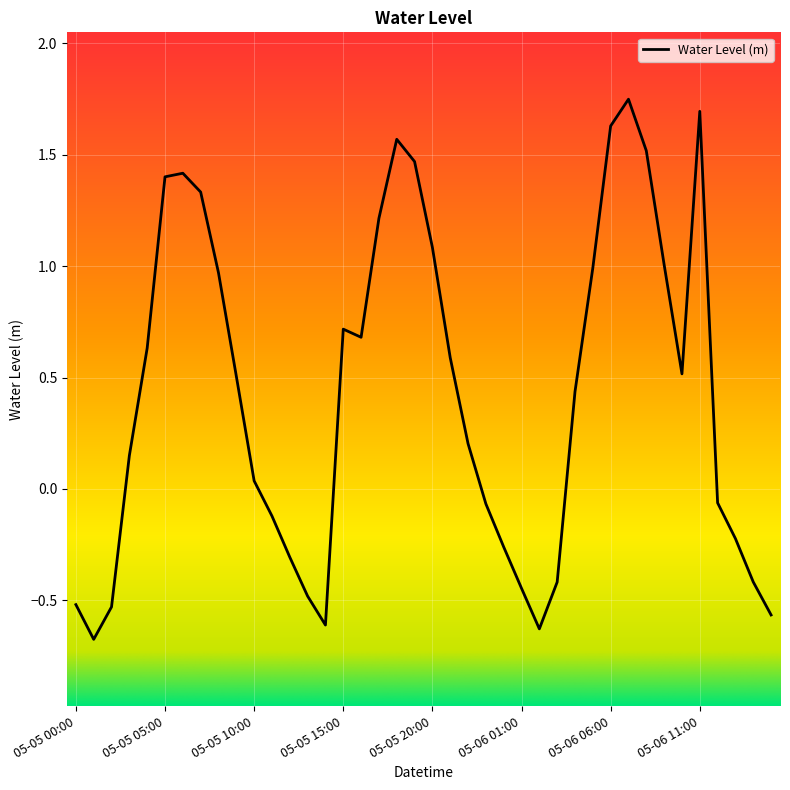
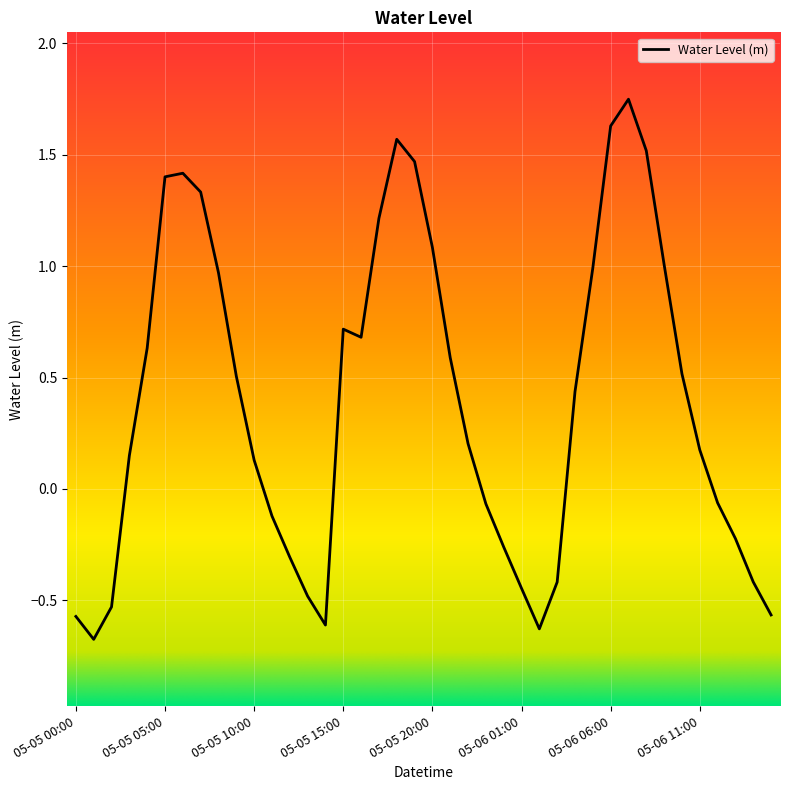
05-05 00:00: -0.52 -> -0.57
05-05 10:00: 0.04 -> 0.13
05-06 11:00: 1.69 -> 0.18
